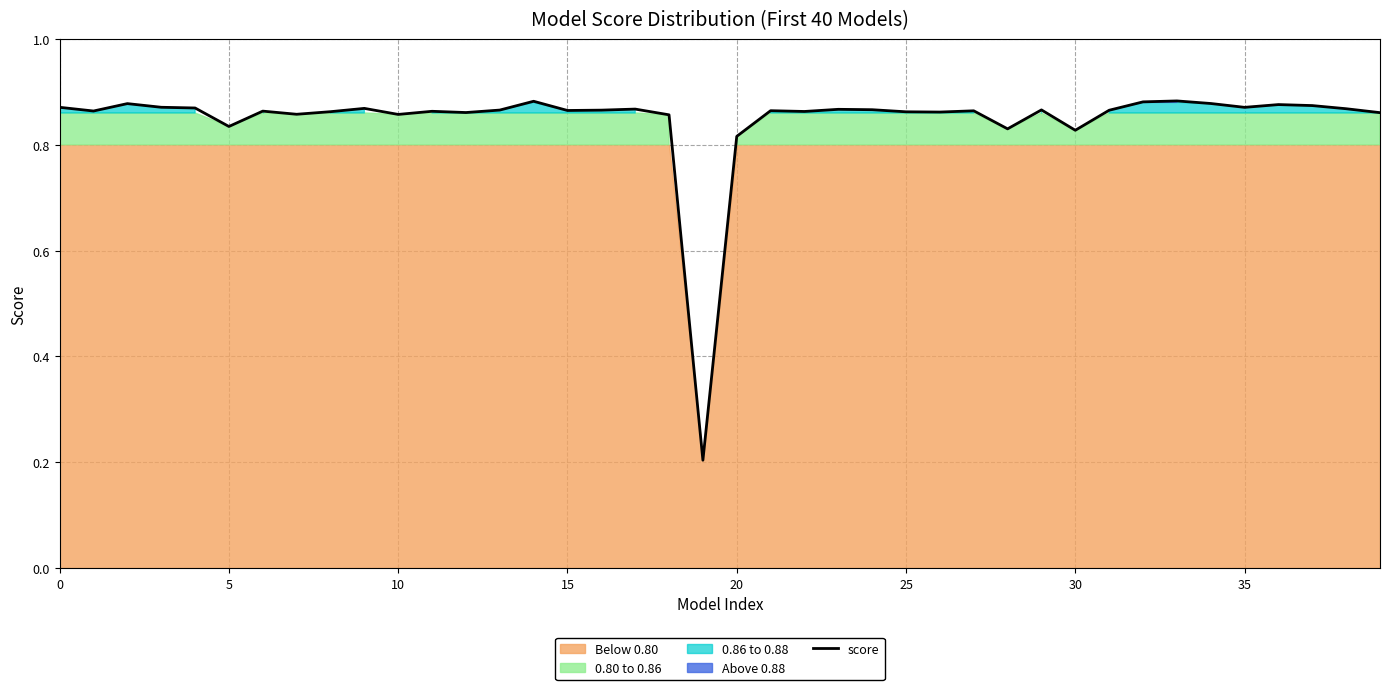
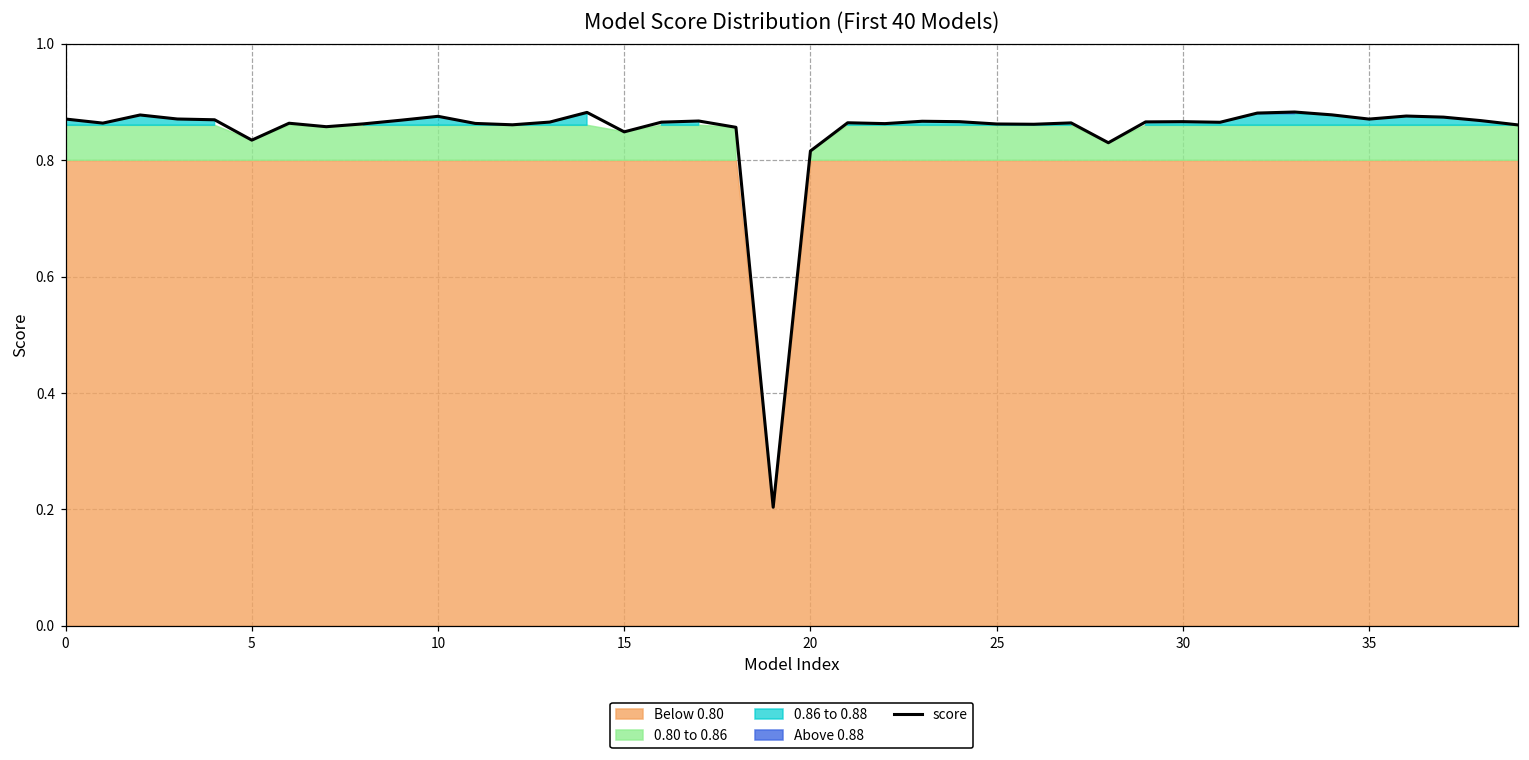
score, 10: 0.86 -> 0.88
score, 15: 0.86 -> 0.85
score, 30: 0.83 -> 0.87
